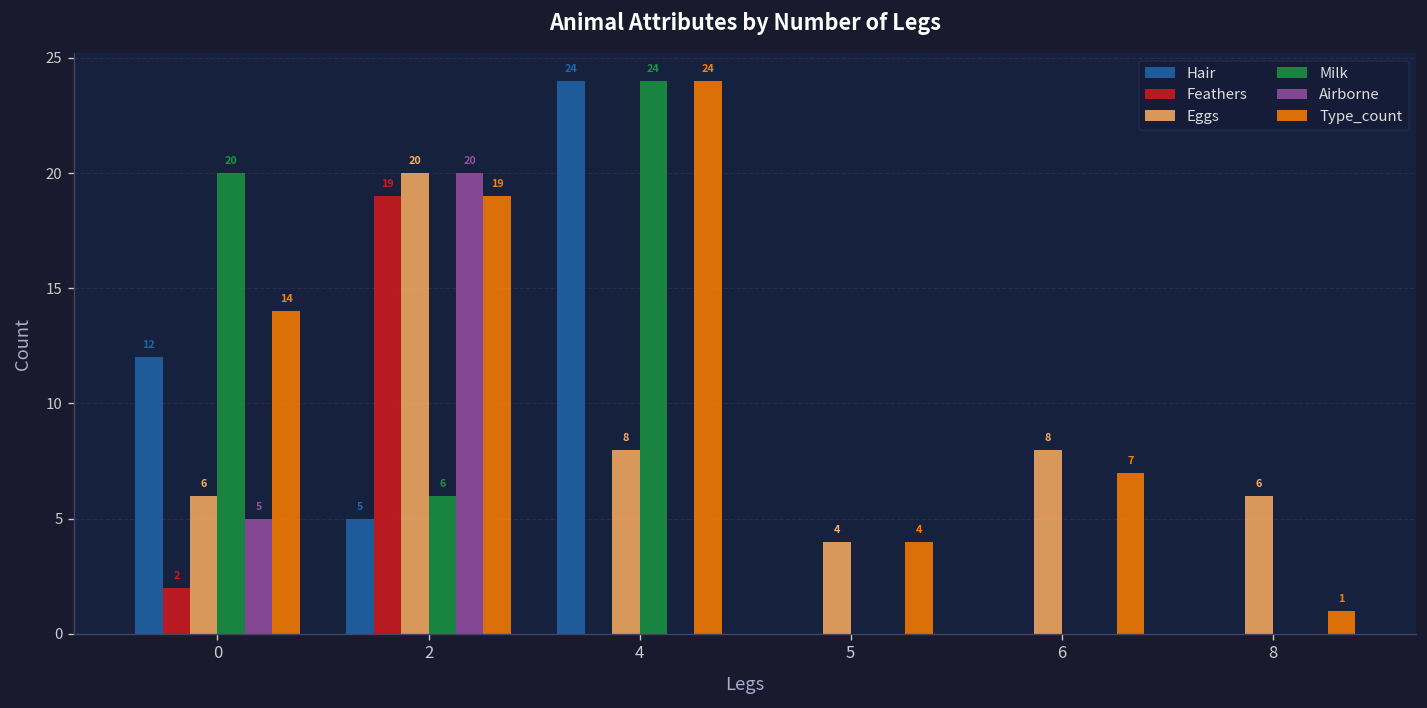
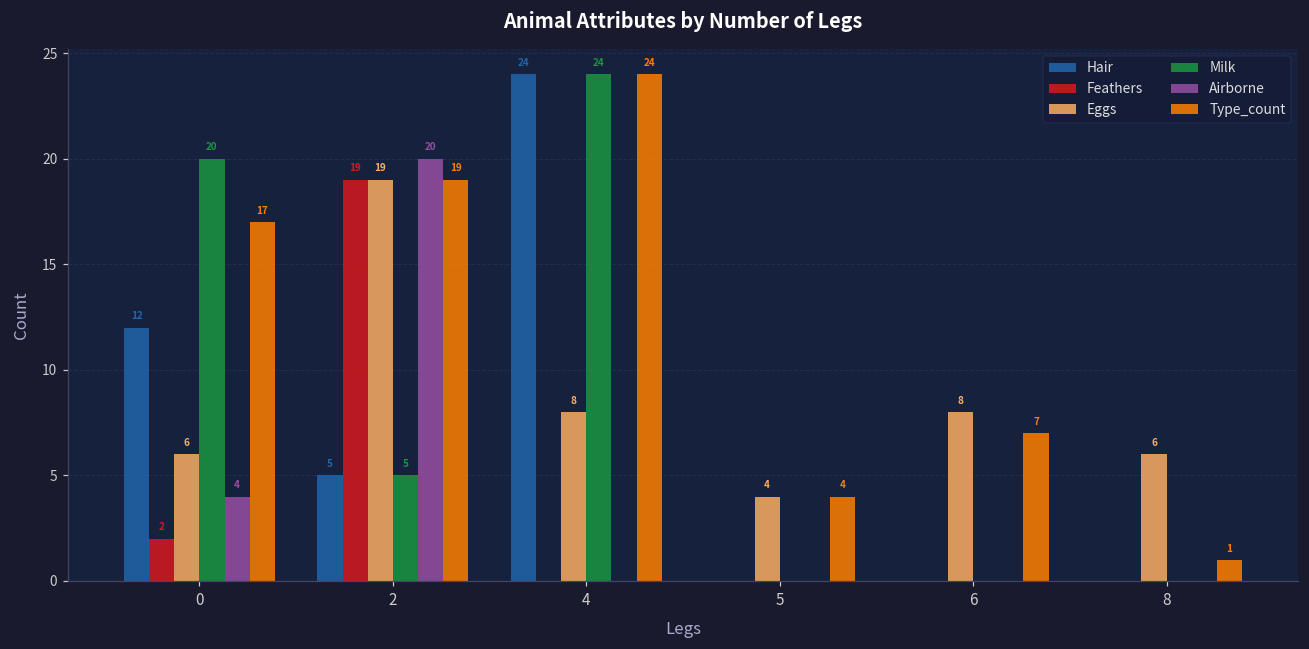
Airborne, 0: 5 -> 4
Type_count, 0: 14 -> 17
Eggs, 2: 20 -> 19
Milk, 2: 6 -> 5
